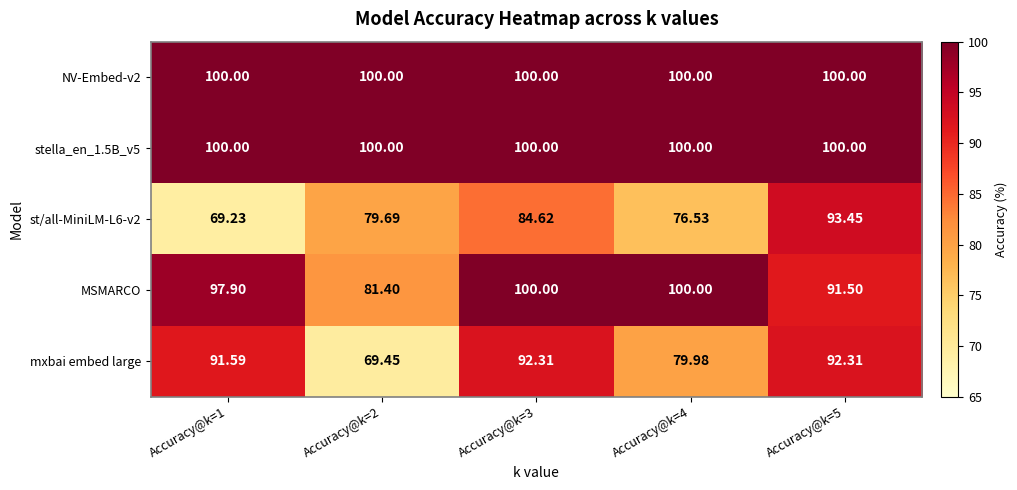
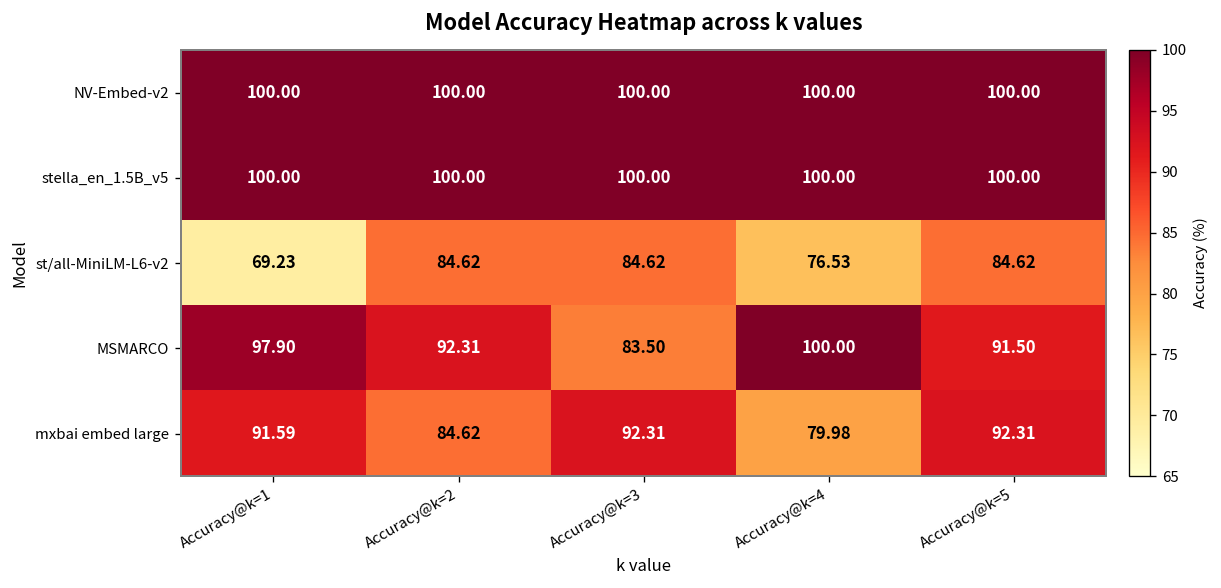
st/all-MiniLM-L6-v2, Accuracy@k=2: 79.69 -> 84.62
st/all-MiniLM-L6-v2, Accuracy@k=5: 93.45 -> 84.62
MSMARCO, Accuracy@k=2: 81.40 -> 92.31
MSMARCO, Accuracy@k=3: 100.00 -> 83.50
mxbai embed large, Accuracy@k=2: 69.45 -> 84.62
